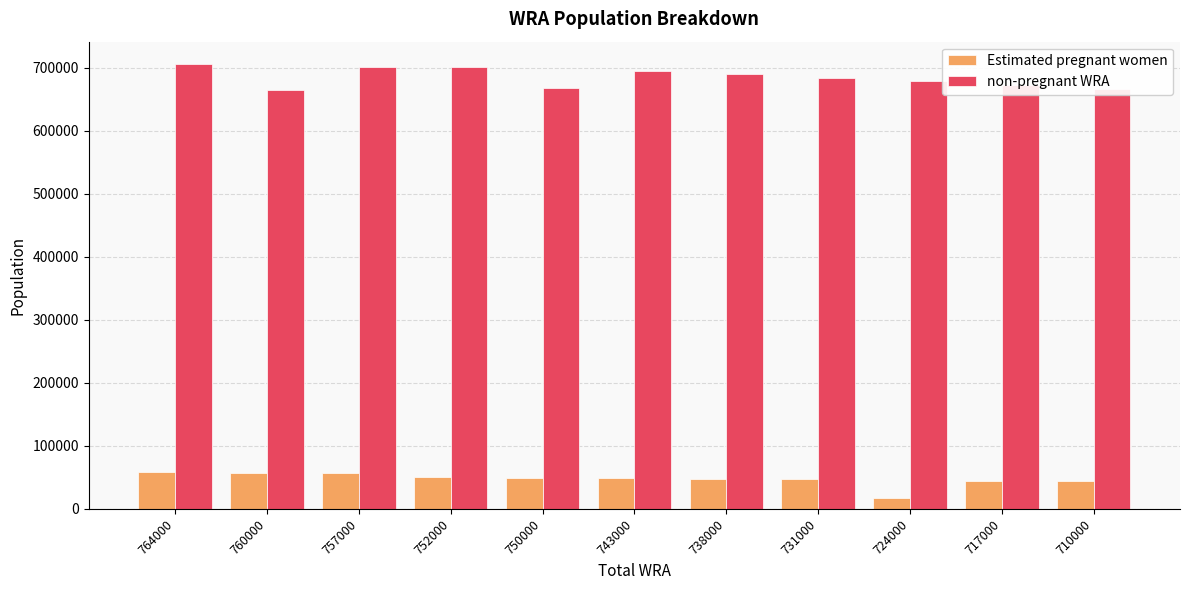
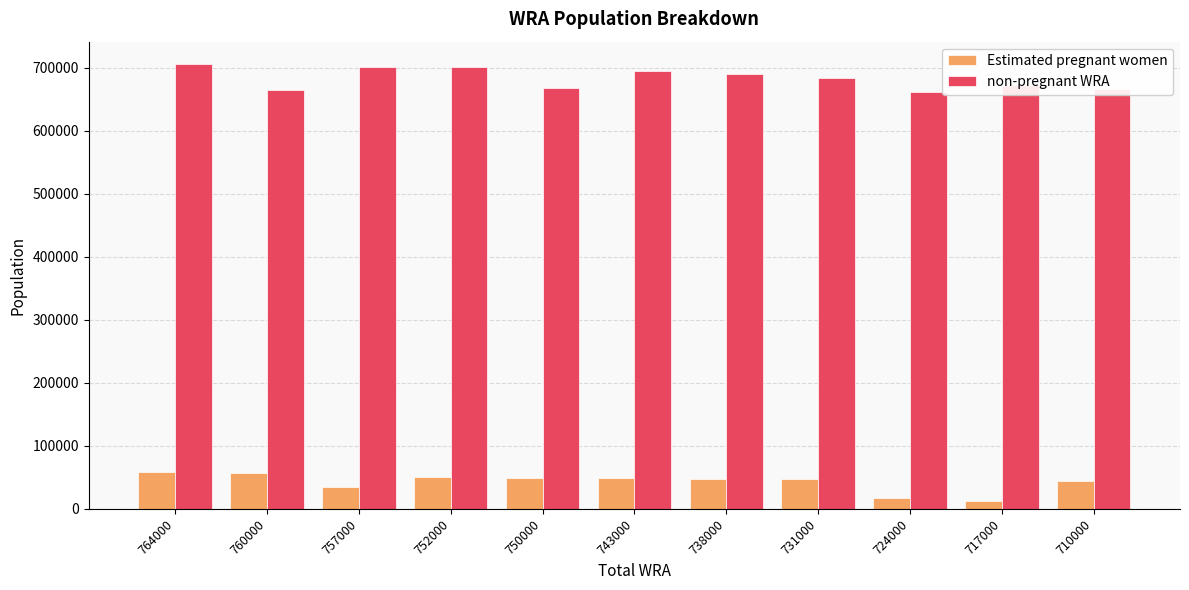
Estimated pregnant women, 757000: 60000 -> 30000
non-pregnant WRA, 724000: 680000 -> 660000
Estimated pregnant women, 717000: 40000 -> 10000
